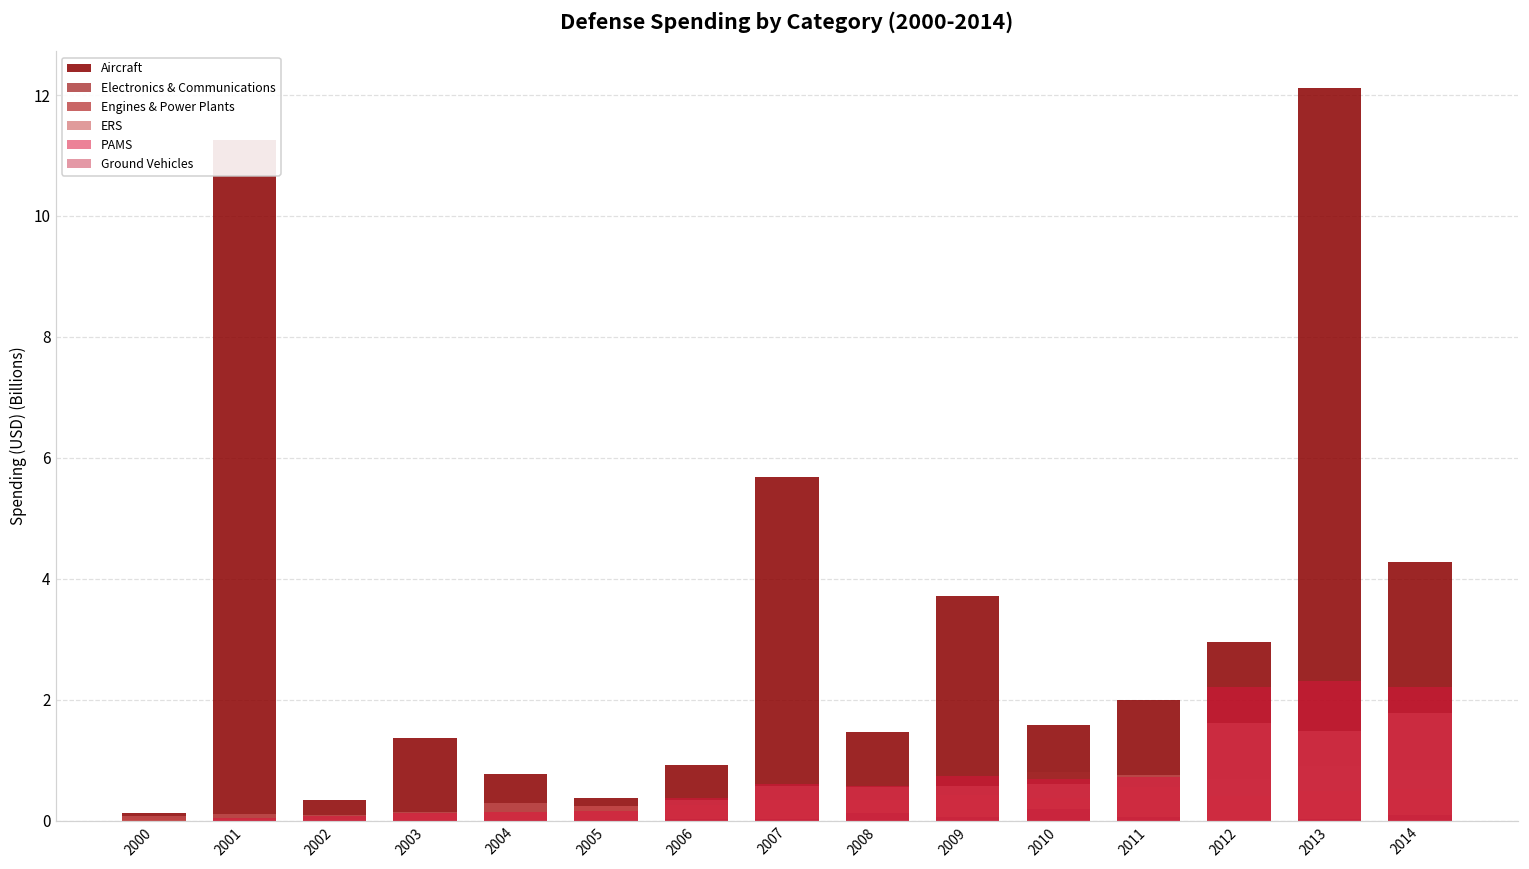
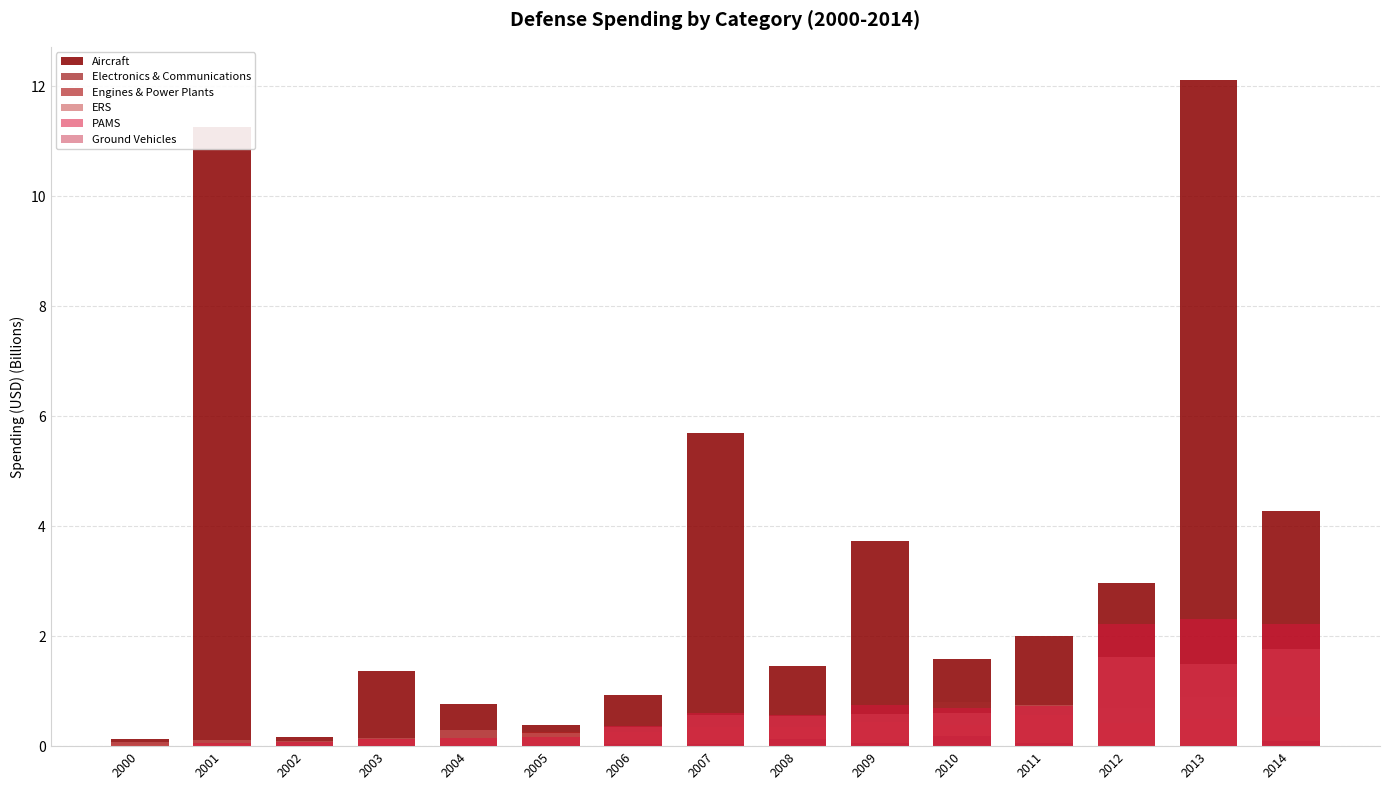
Aircraft, 2002: 0.3 -> 0.2
